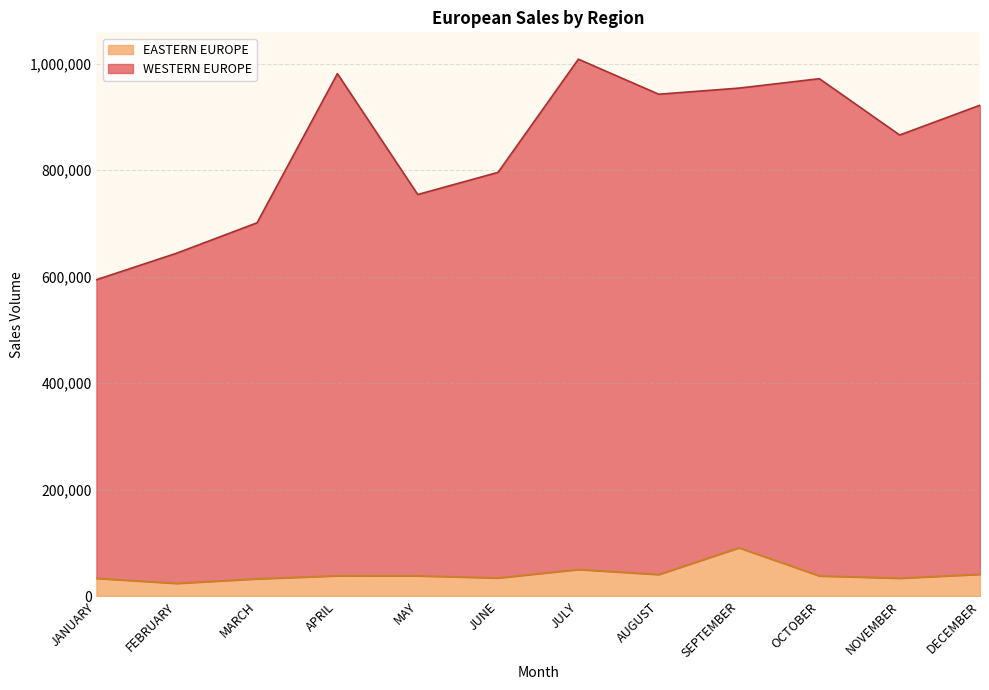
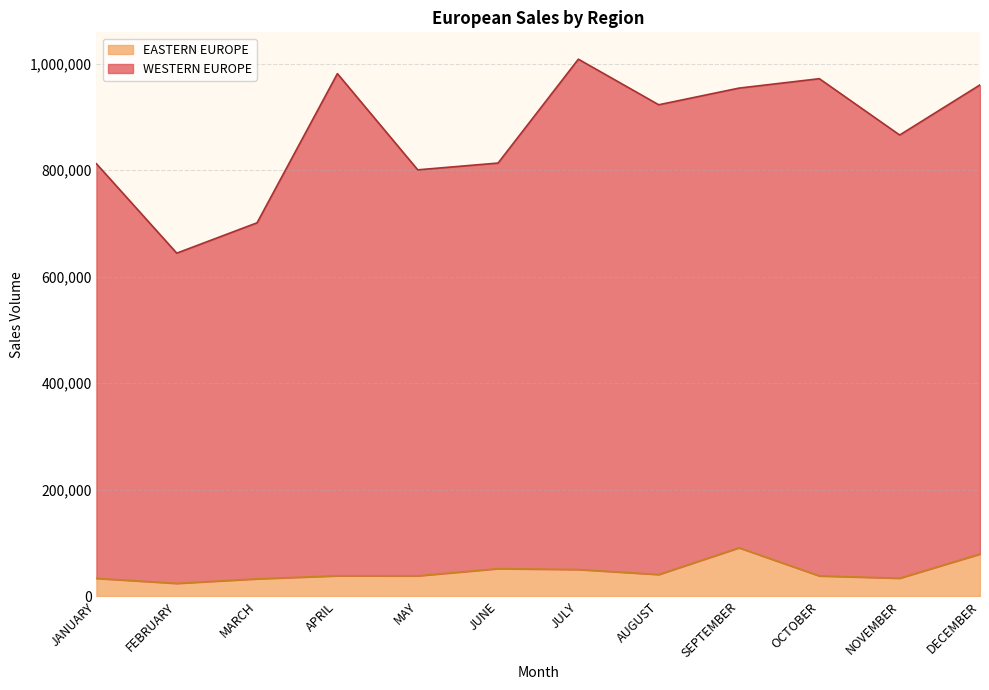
WESTERN EUROPE, JANUARY: 560,000 -> 780,000
WESTERN EUROPE, MAY: 720,000 -> 760,000
EASTERN EUROPE, JUNE: 30,000 -> 50,000
WESTERN EUROPE, AUGUST: 900,000 -> 880,000
EASTERN EUROPE, DECEMBER: 40,000 -> 80,000
